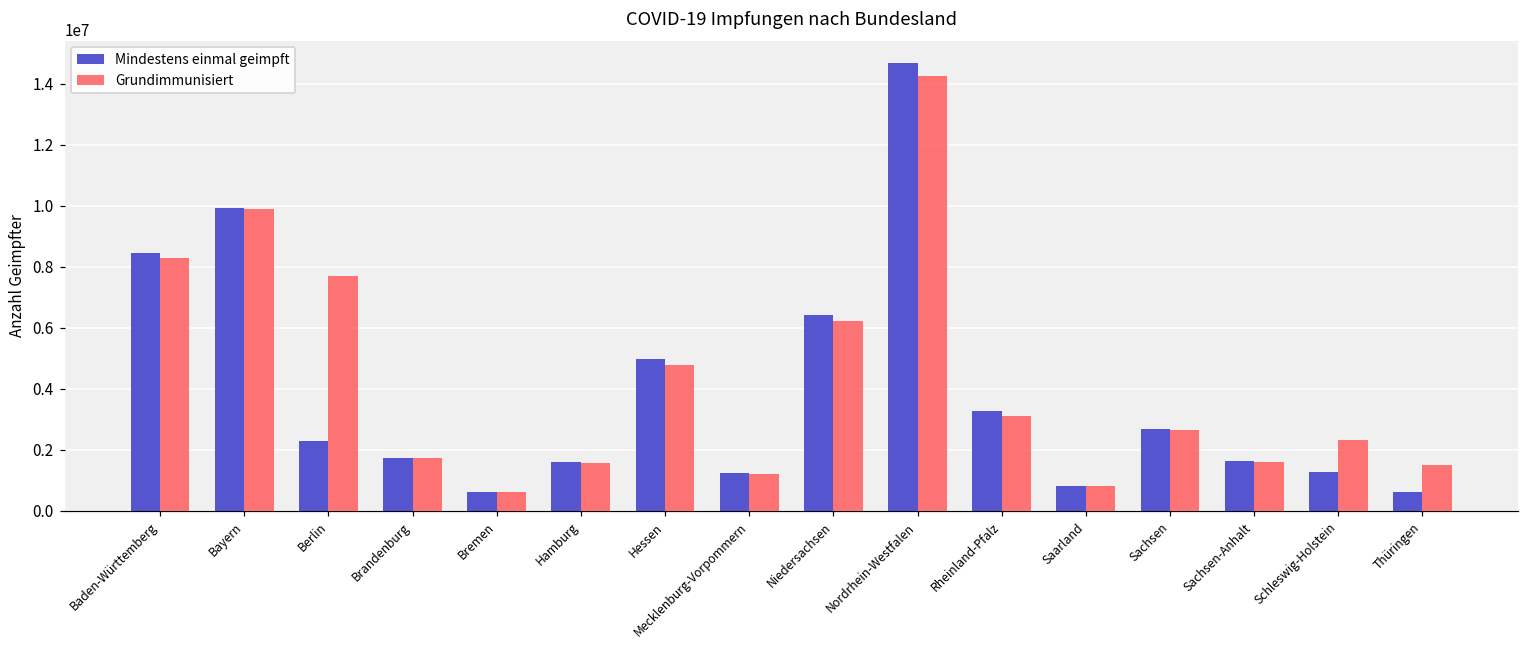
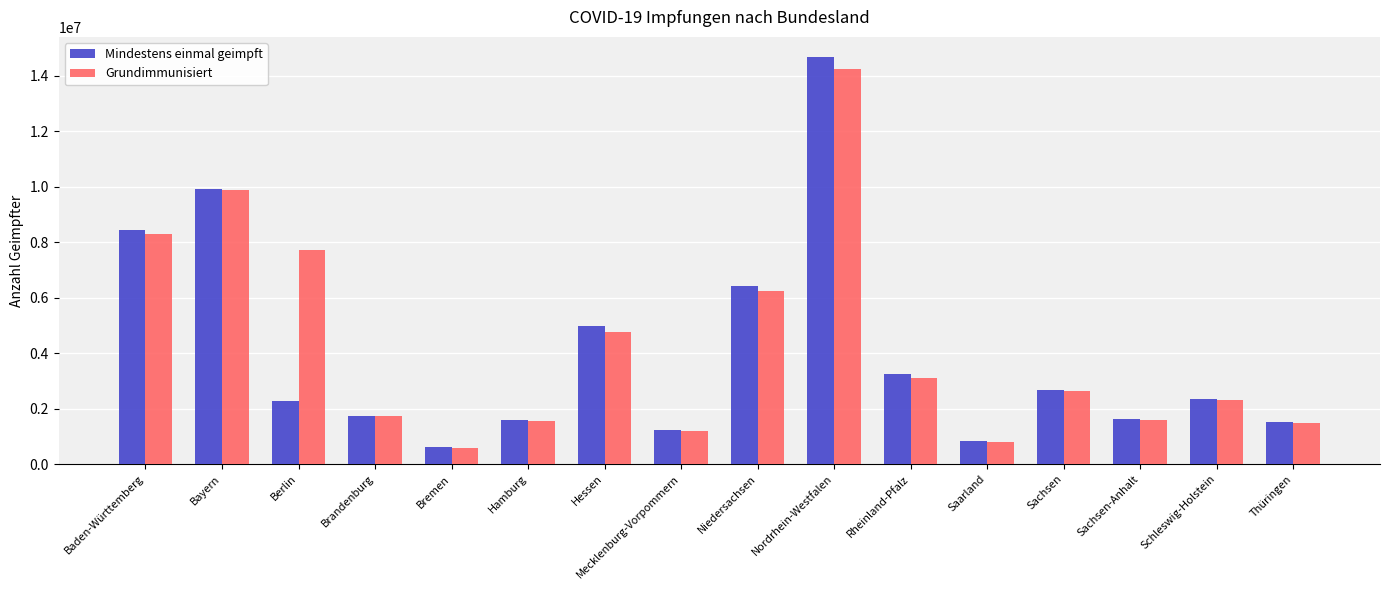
Mindestens einmal geimpft, Schleswig-Holstein: 1300000 -> 2400000
Mindestens einmal geimpft, Thüringen: 600000 -> 1500000
